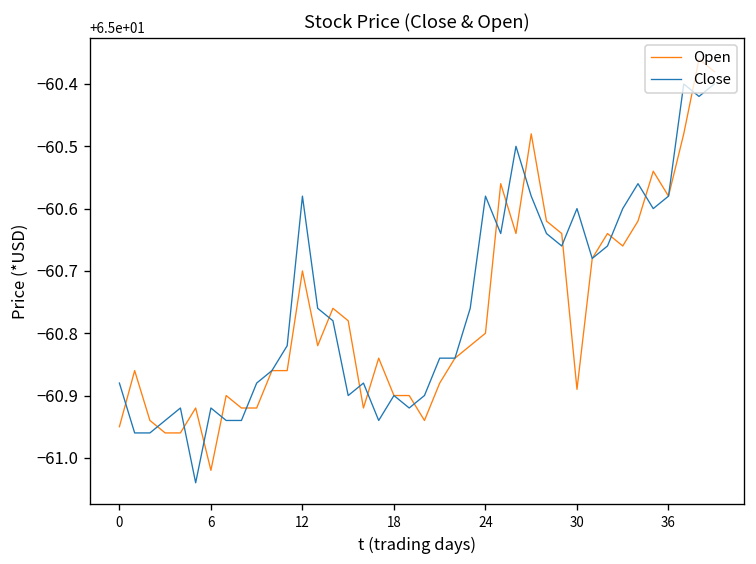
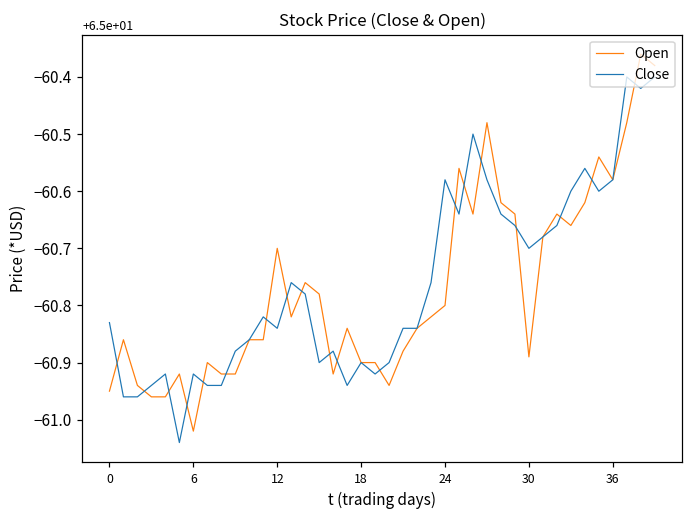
Close, 0: -60.88 -> -60.83
Close, 12: -60.58 -> -60.84
Close, 30: -60.60 -> -60.70
